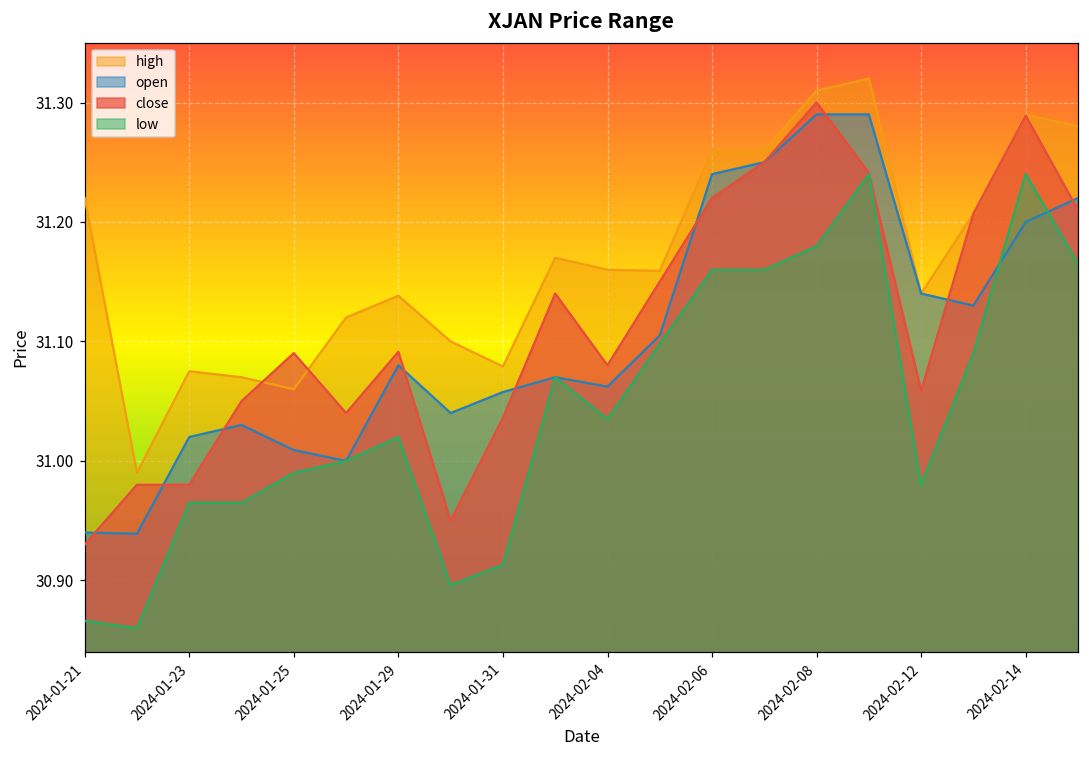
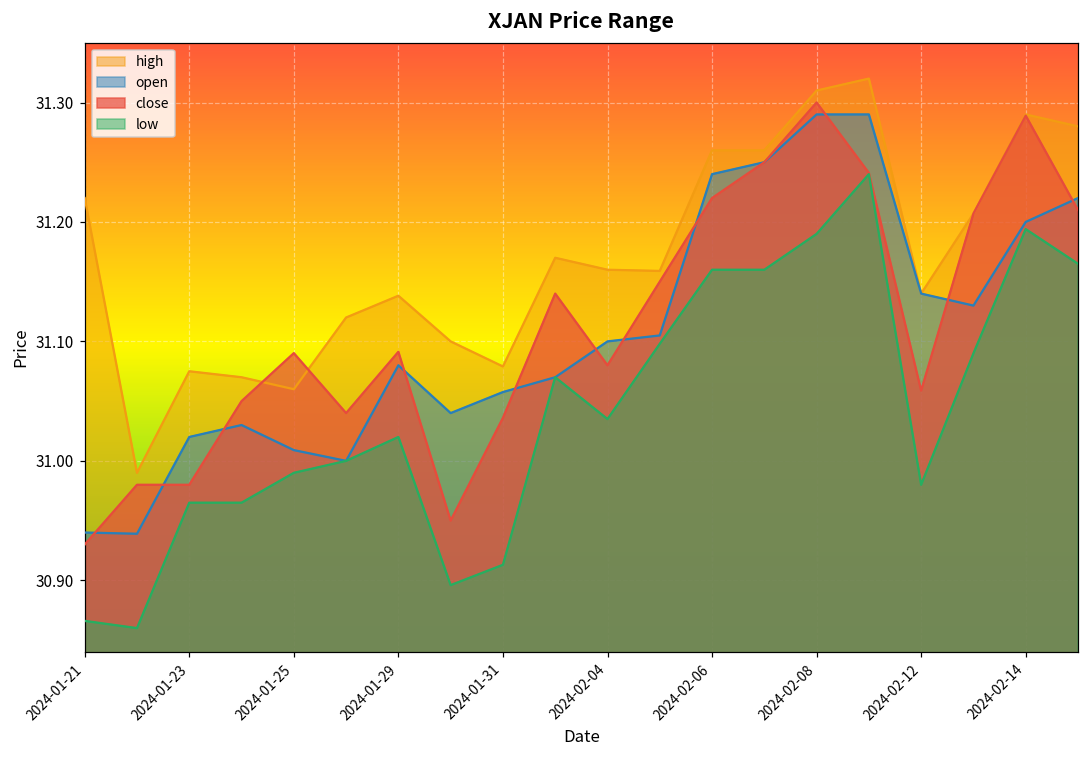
open, 2024-02-04: 31.062 -> 31.100
low, 2024-02-08: 31.180 -> 31.190
low, 2024-02-14: 31.240 -> 31.194
